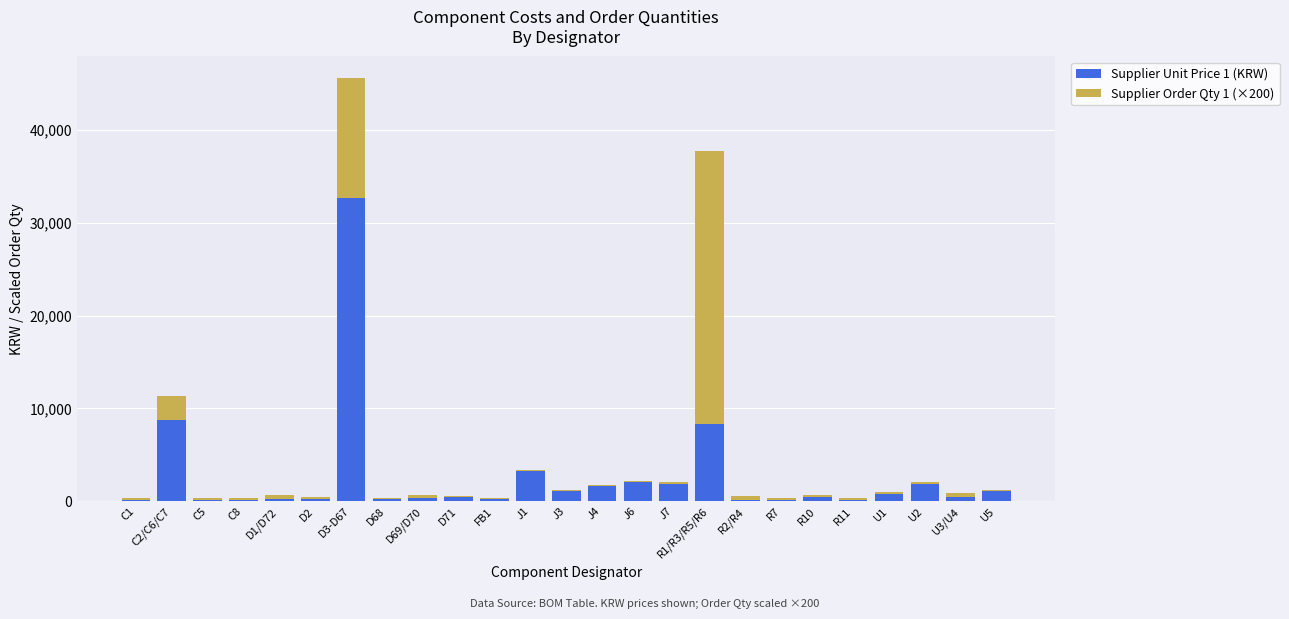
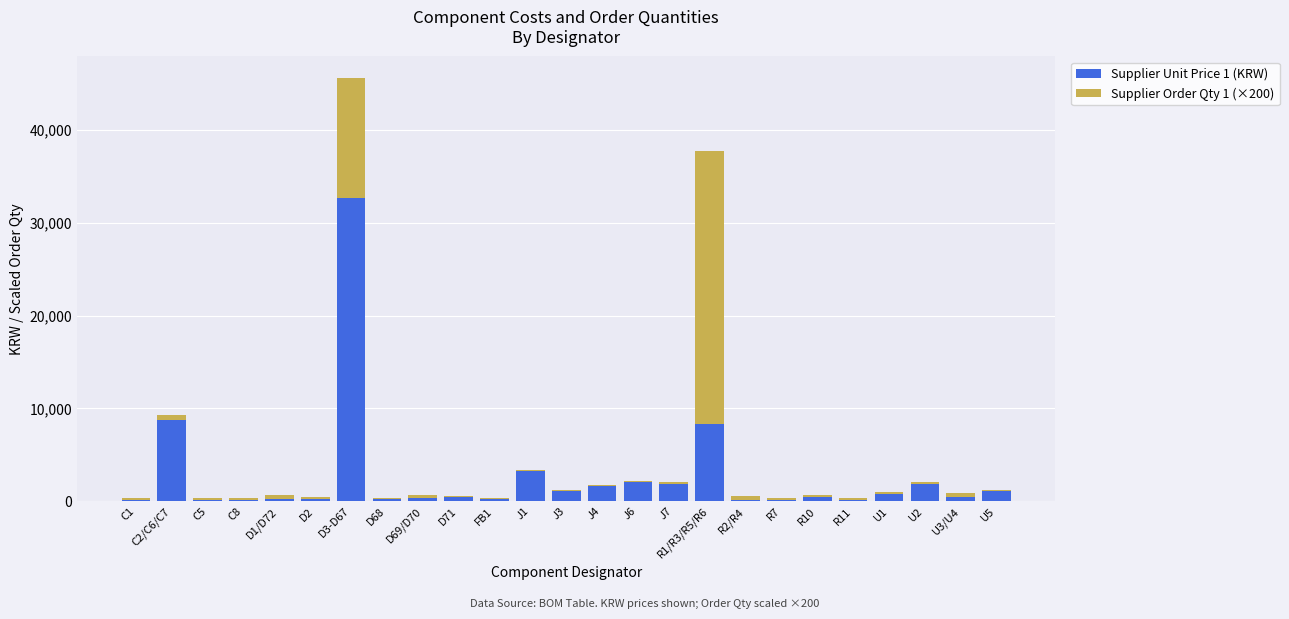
Supplier Order Qty 1 (×200), C2/C6/C7: 3,000 -> 1,000
